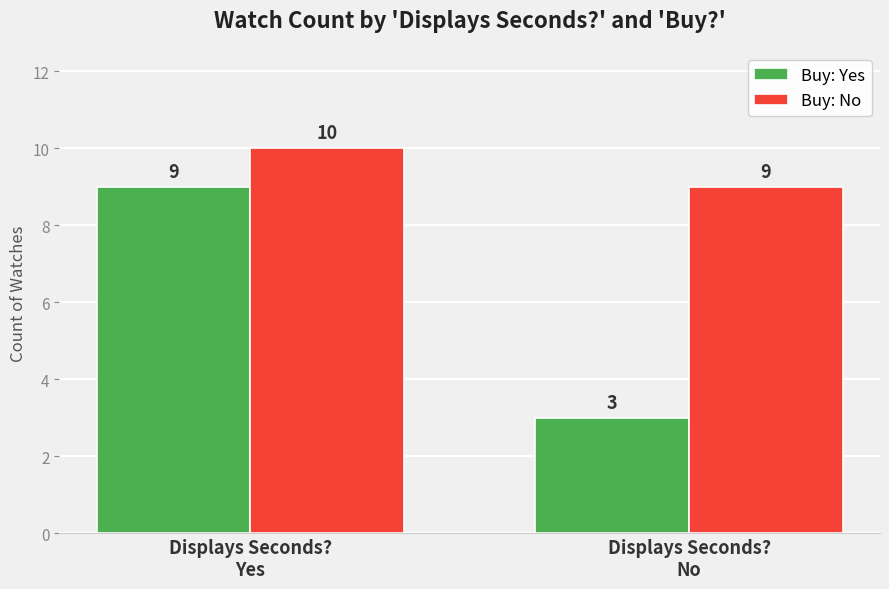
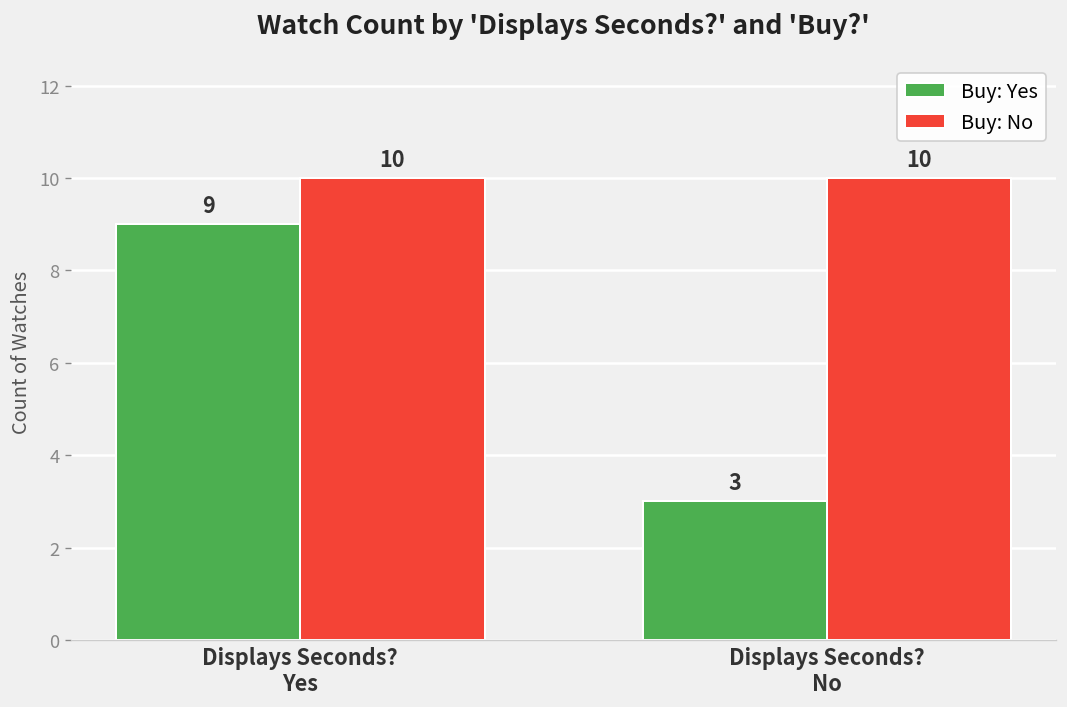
Buy: No, Displays Seconds? No: 9 -> 10
